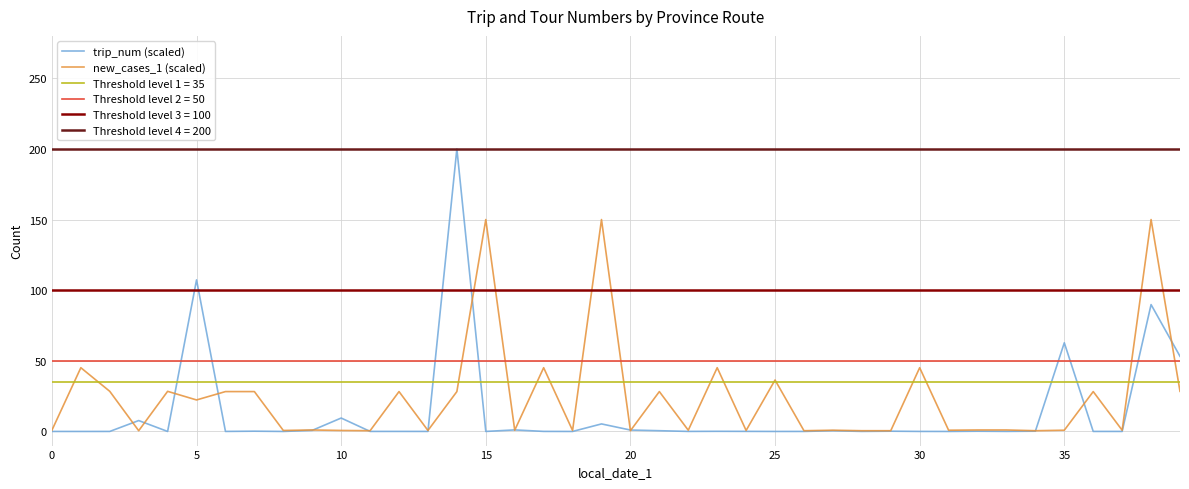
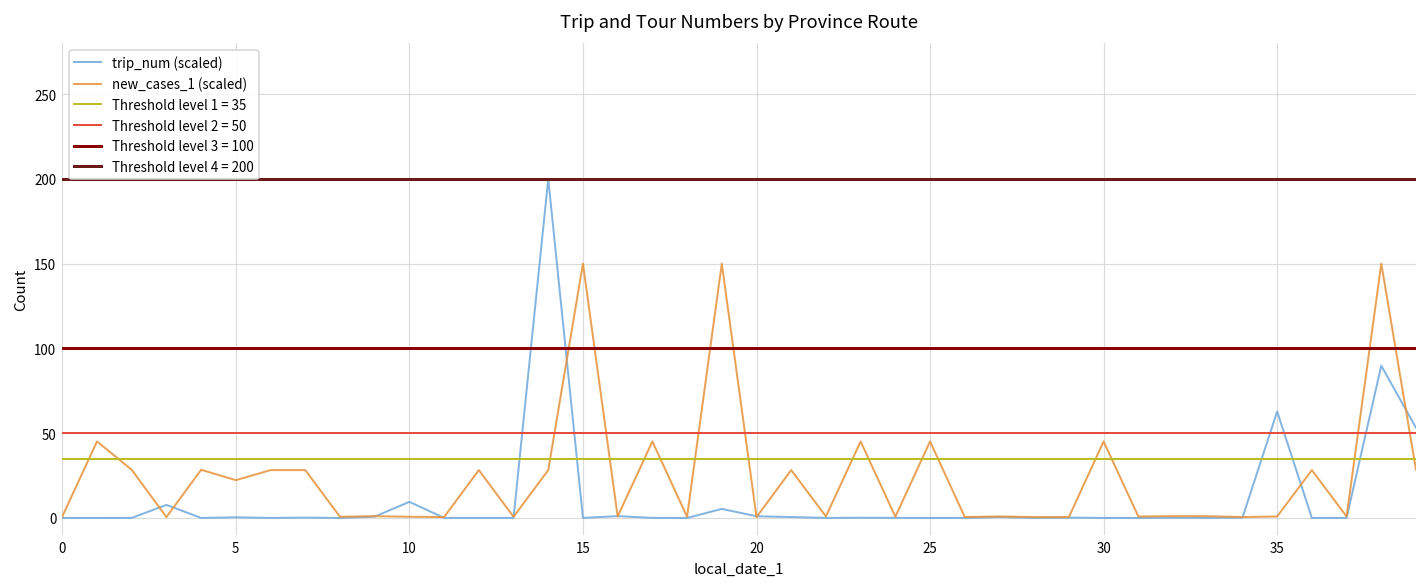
trip_num (scaled), 5: 107 -> 0
new_cases_1 (scaled), 25: 36 -> 45
